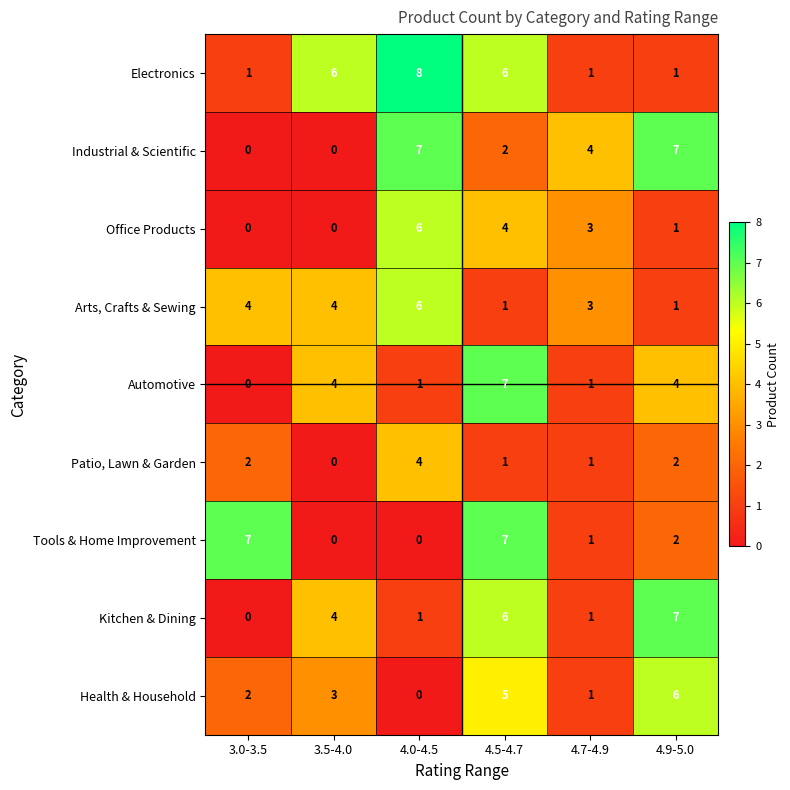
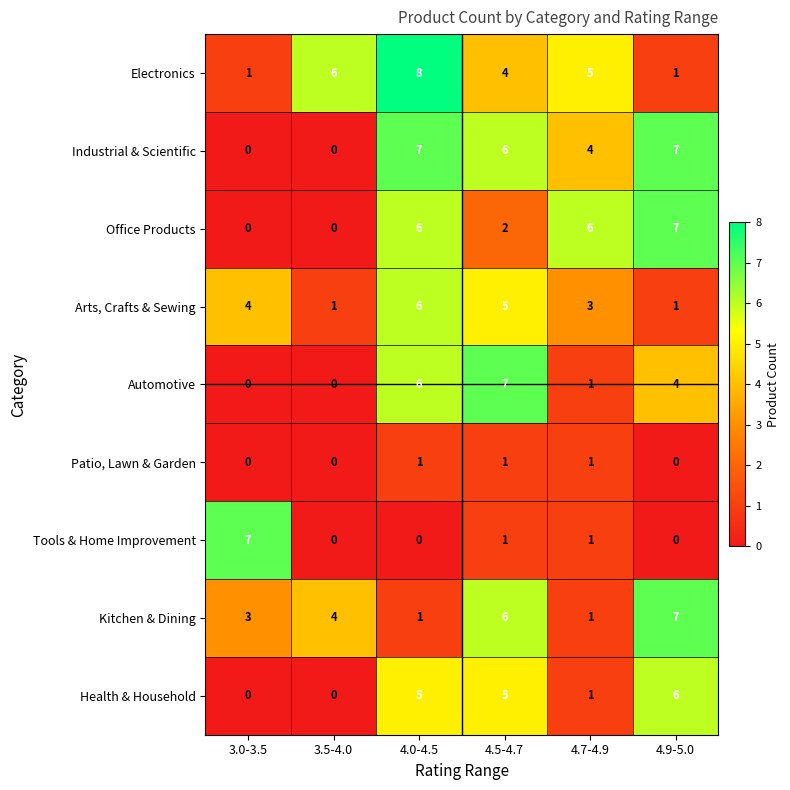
Electronics, 4.5-4.7: 6 -> 4
Electronics, 4.7-4.9: 1 -> 5
Industrial & Scientific, 4.5-4.7: 2 -> 6
Office Products, 4.5-4.7: 4 -> 2
Office Products, 4.7-4.9: 3 -> 6
Office Products, 4.9-5.0: 1 -> 7
Arts, Crafts & Sewing, 3.5-4.0: 4 -> 1
Arts, Crafts & Sewing, 4.5-4.7: 1 -> 5
Automotive, 3.5-4.0: 4 -> 0
Automotive, 4.0-4.5: 1 -> 6
Patio, Lawn & Garden, 3.0-3.5: 2 -> 0
Patio, Lawn & Garden, 4.0-4.5: 4 -> 1
Patio, Lawn & Garden, 4.9-5.0: 2 -> 0
Tools & Home Improvement, 4.5-4.7: 7 -> 1
Tools & Home Improvement, 4.9-5.0: 2 -> 0
Kitchen & Dining, 3.0-3.5: 0 -> 3
Health & Household, 3.0-3.5: 2 -> 0
Health & Household, 3.5-4.0: 3 -> 0
Health & Household, 4.0-4.5: 0 -> 5
